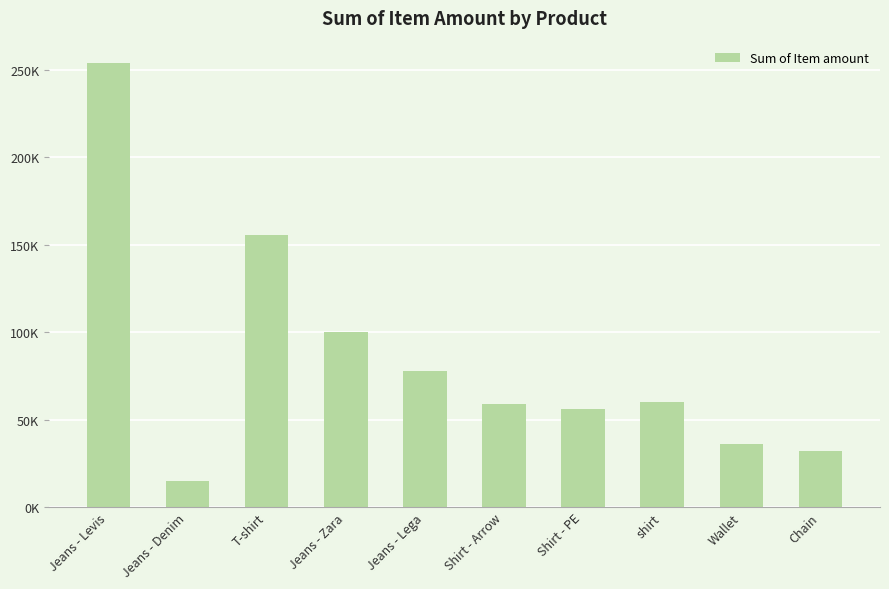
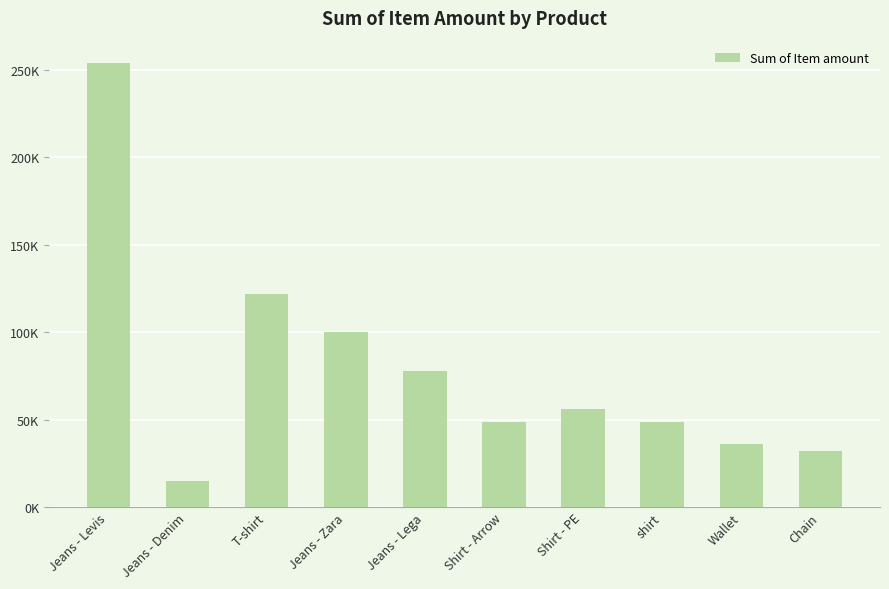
T-shirt: 156000 -> 122000
Shirt - Arrow: 59000 -> 49000
shirt: 60000 -> 48000
